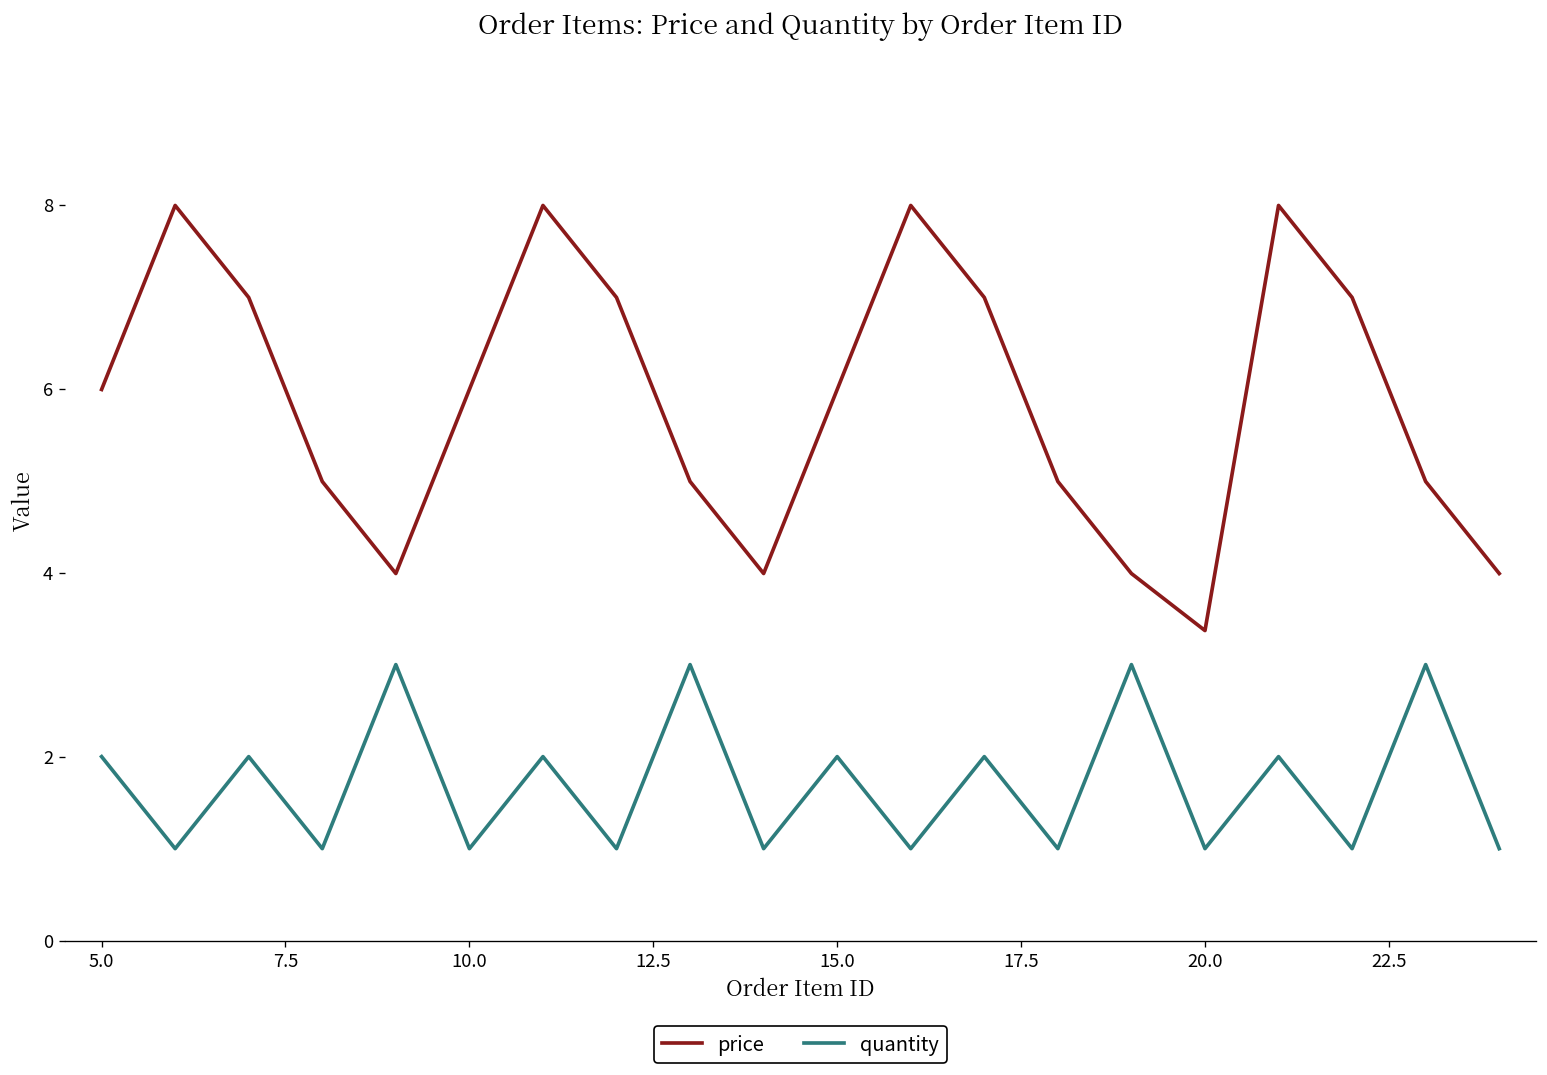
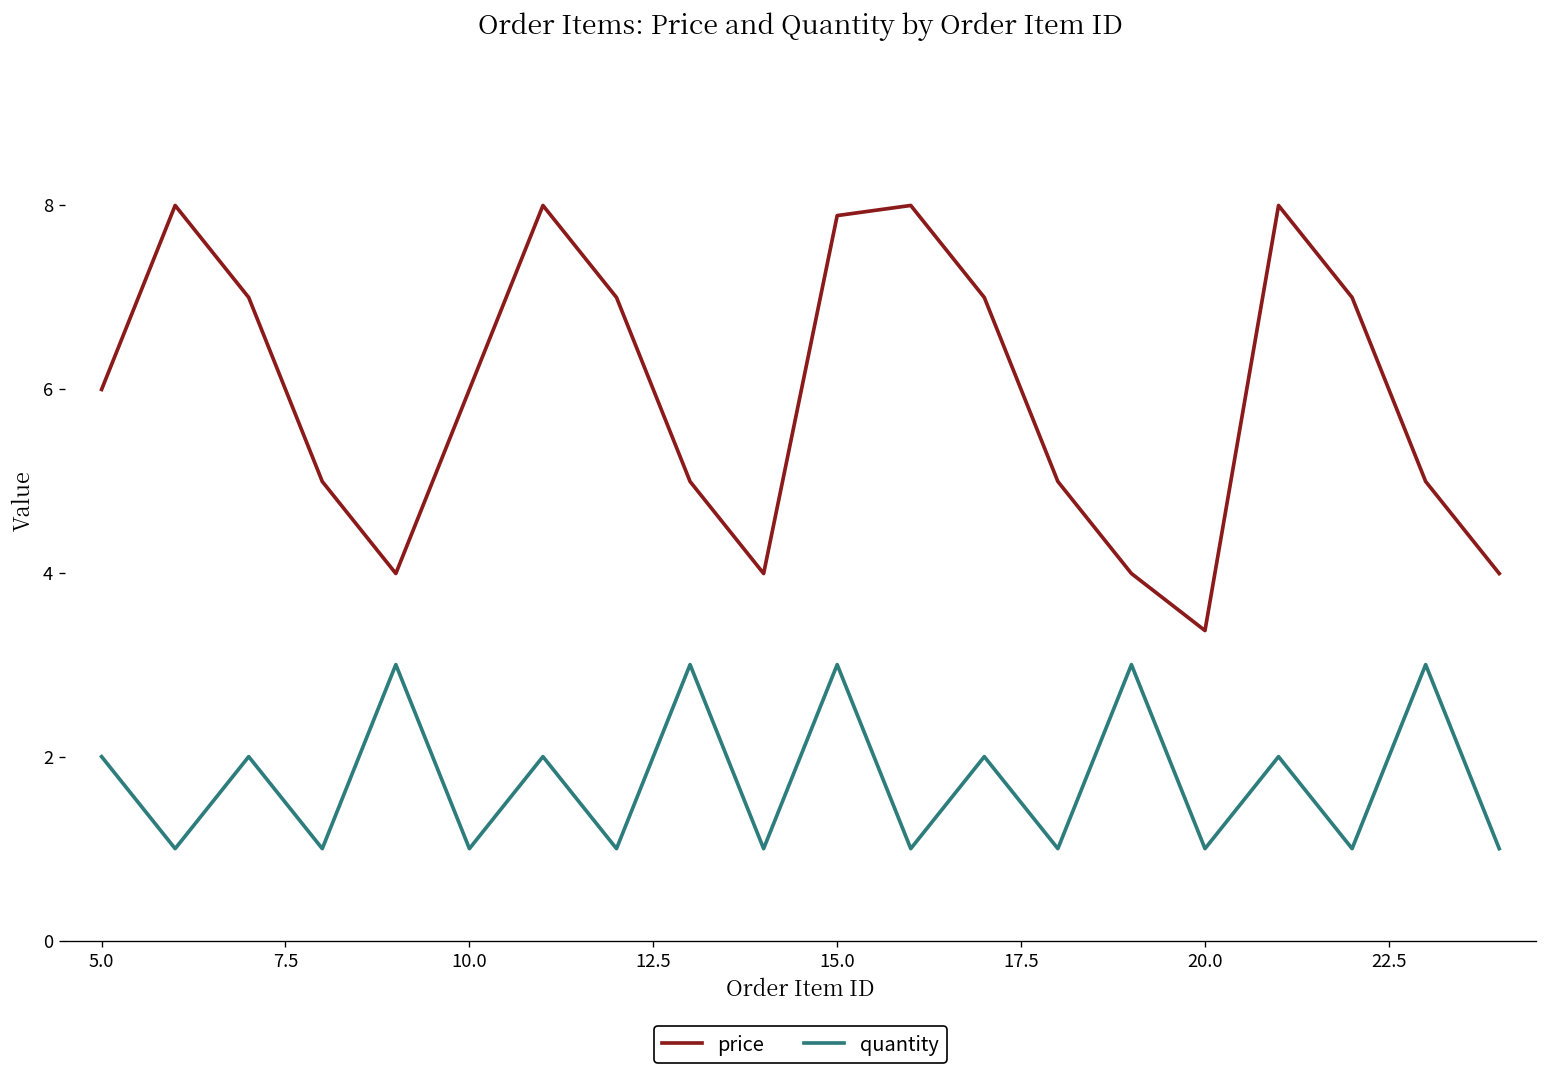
price, 15.0: 6.0 -> 7.9
quantity, 15.0: 2 -> 3
